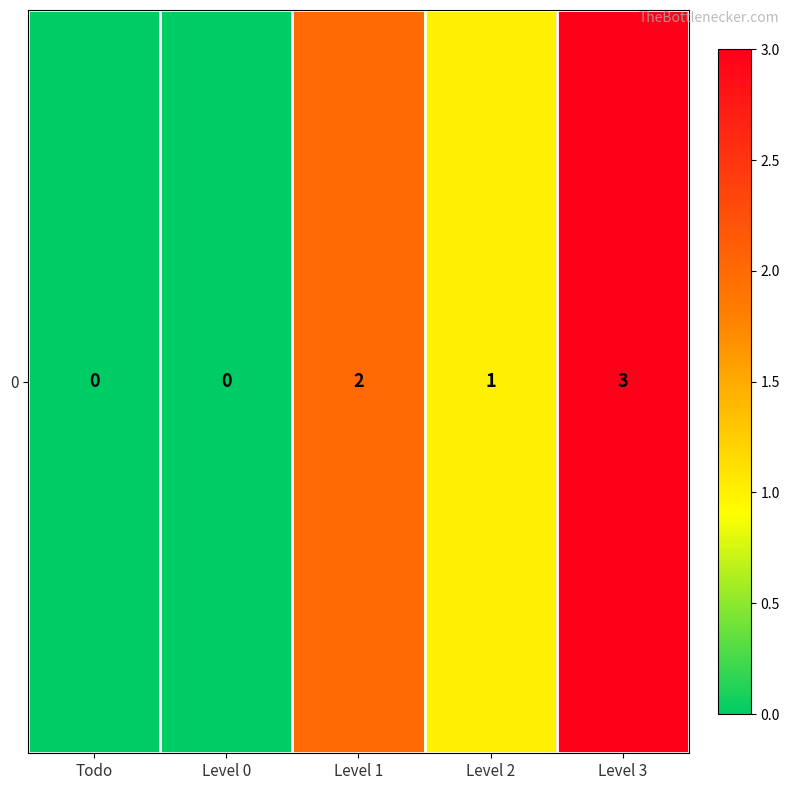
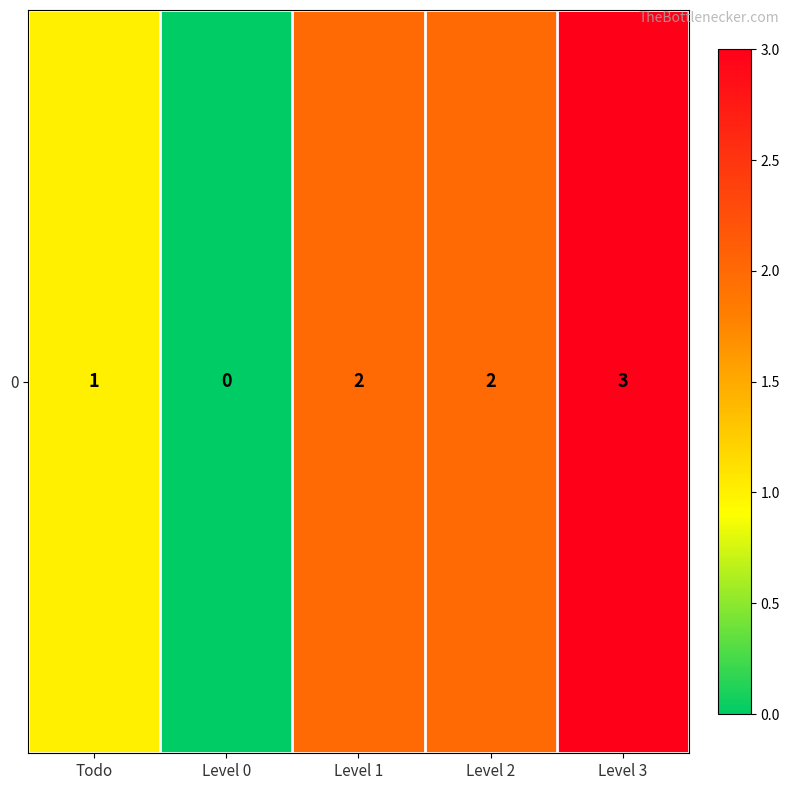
0, Todo: 0 -> 1
0, Level 2: 1 -> 2
